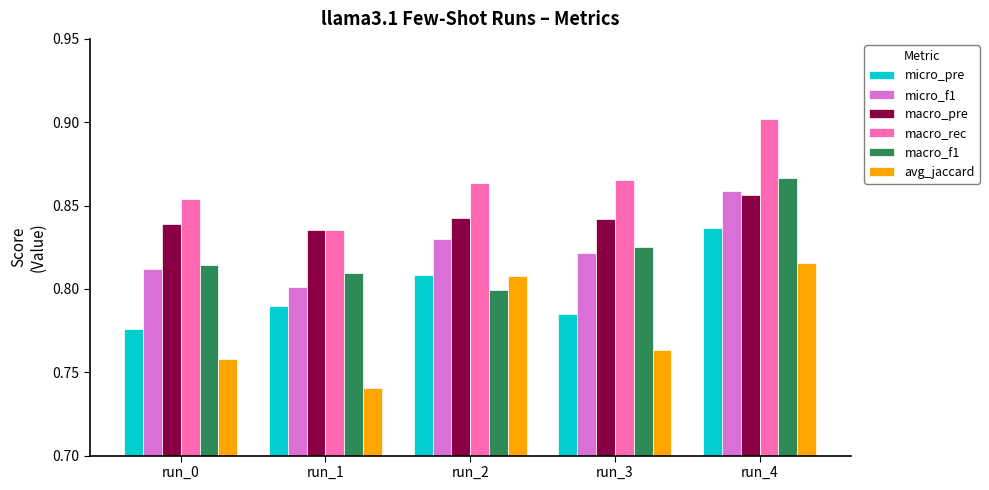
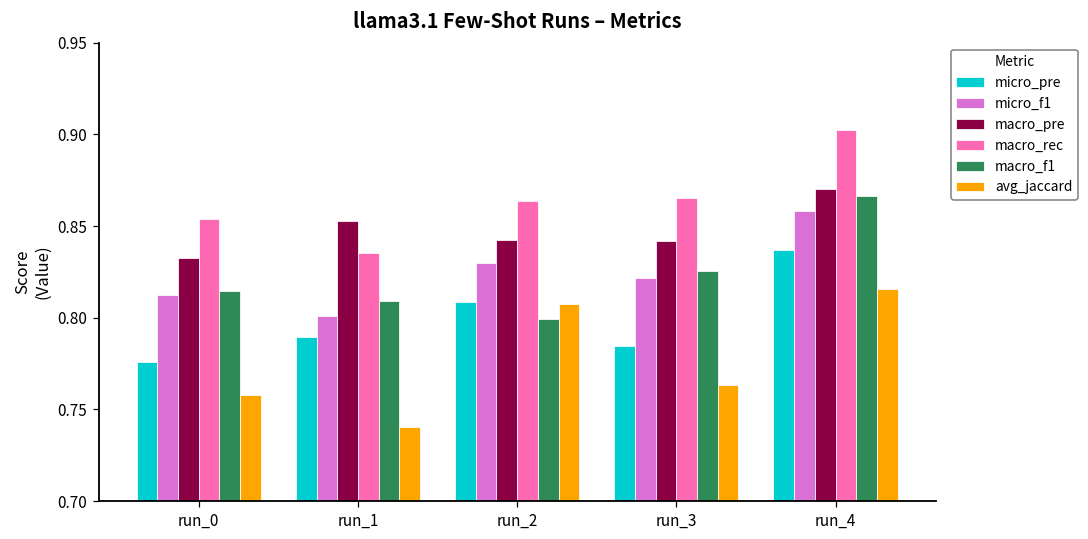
macro_pre, run_0: 0.839 -> 0.833
macro_pre, run_1: 0.835 -> 0.853
macro_pre, run_4: 0.856 -> 0.870
